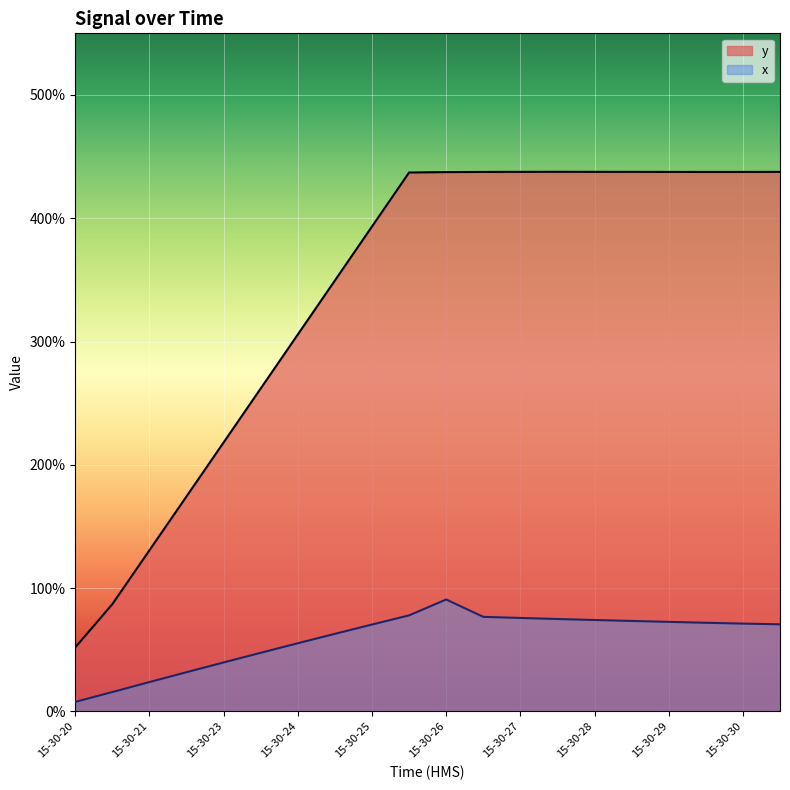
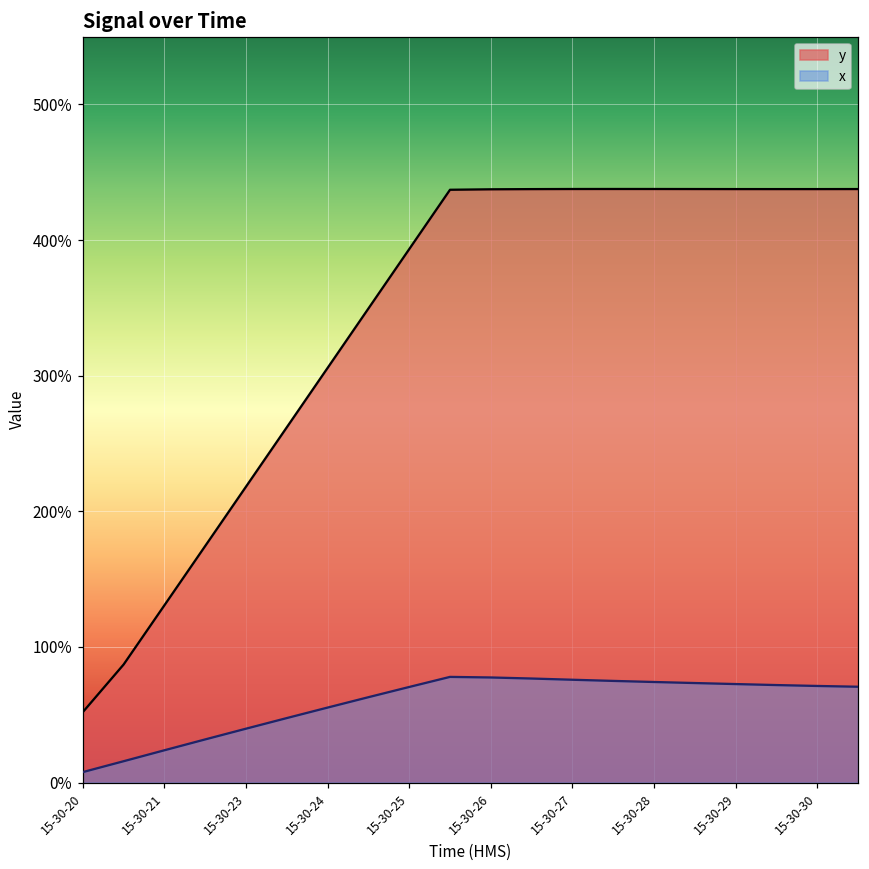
x, 15-30-26: 91% -> 78%
